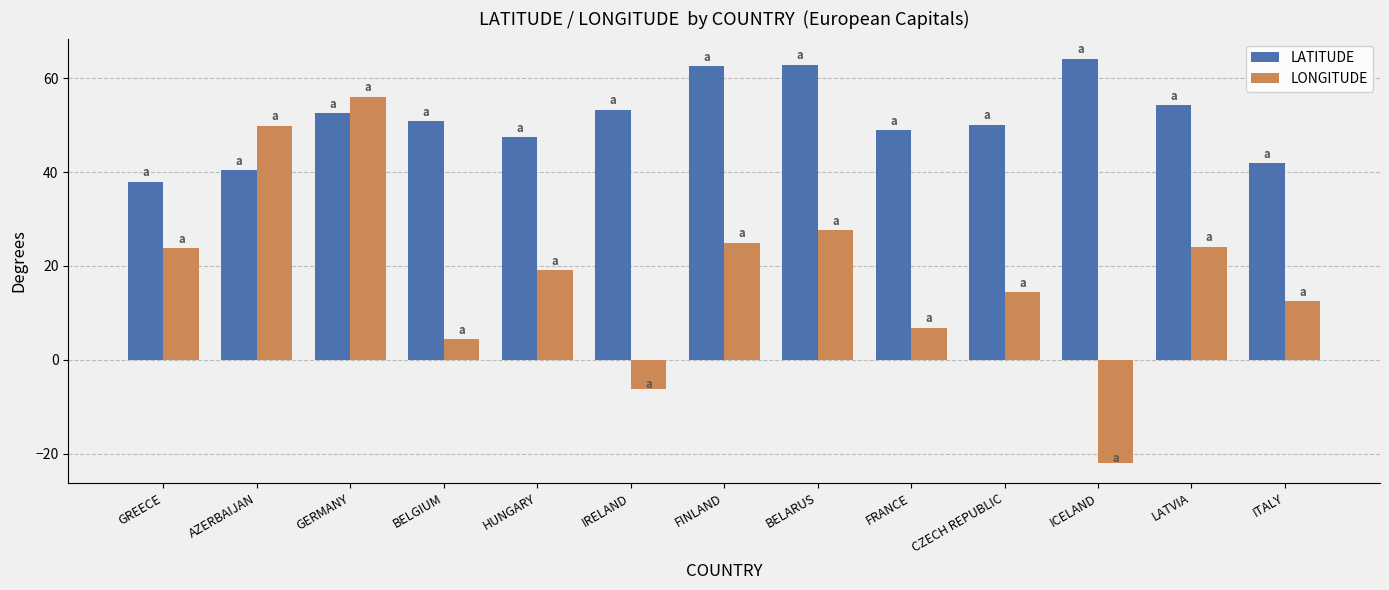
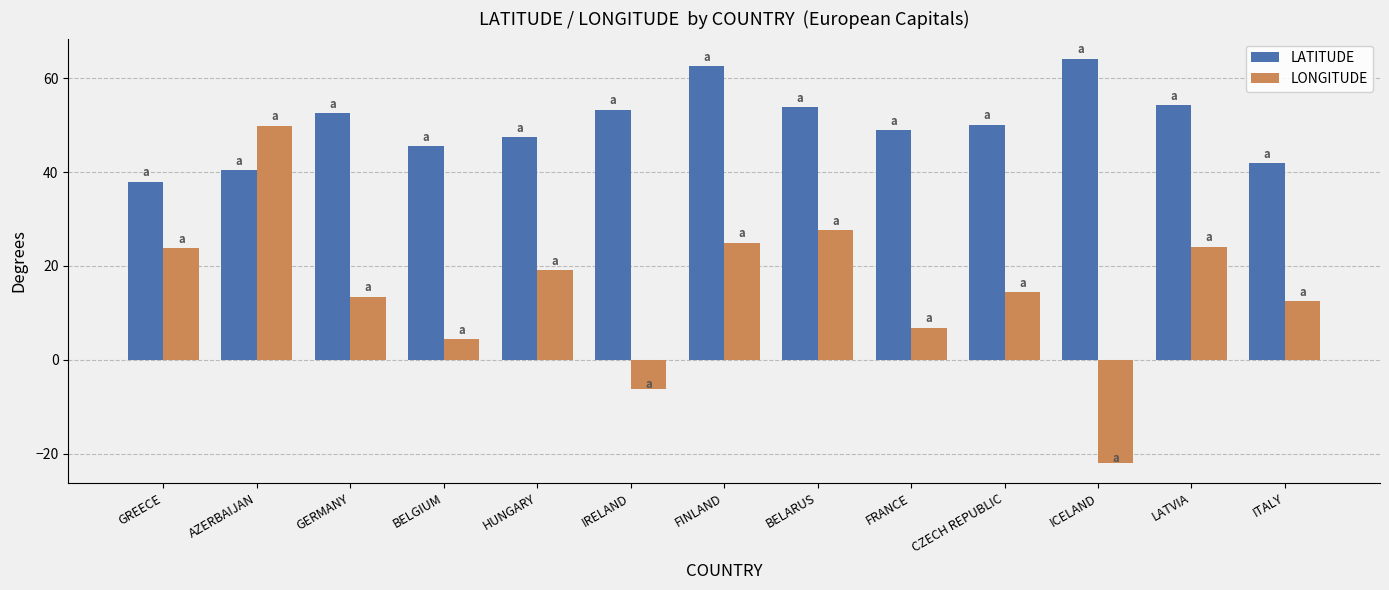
LONGITUDE, GERMANY: 56 -> 13
LATITUDE, BELGIUM: 51 -> 46
LATITUDE, BELARUS: 63 -> 54
